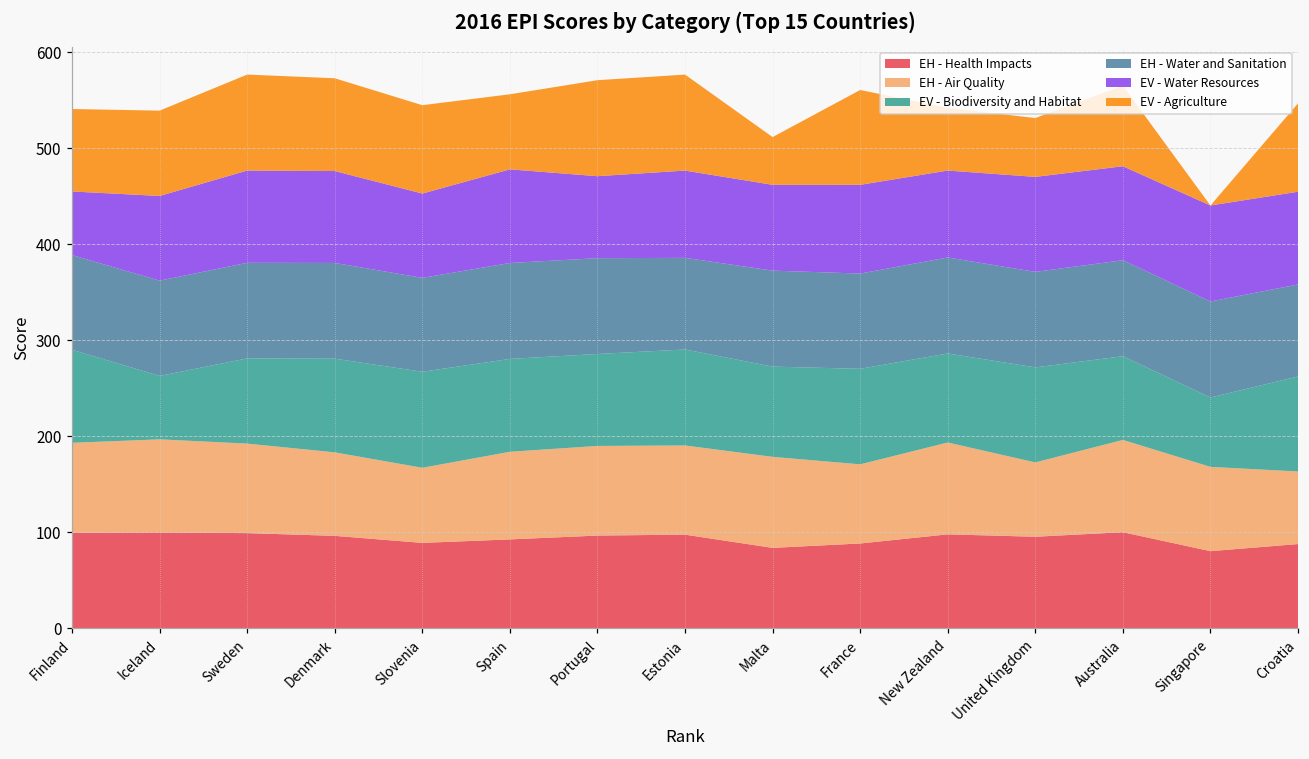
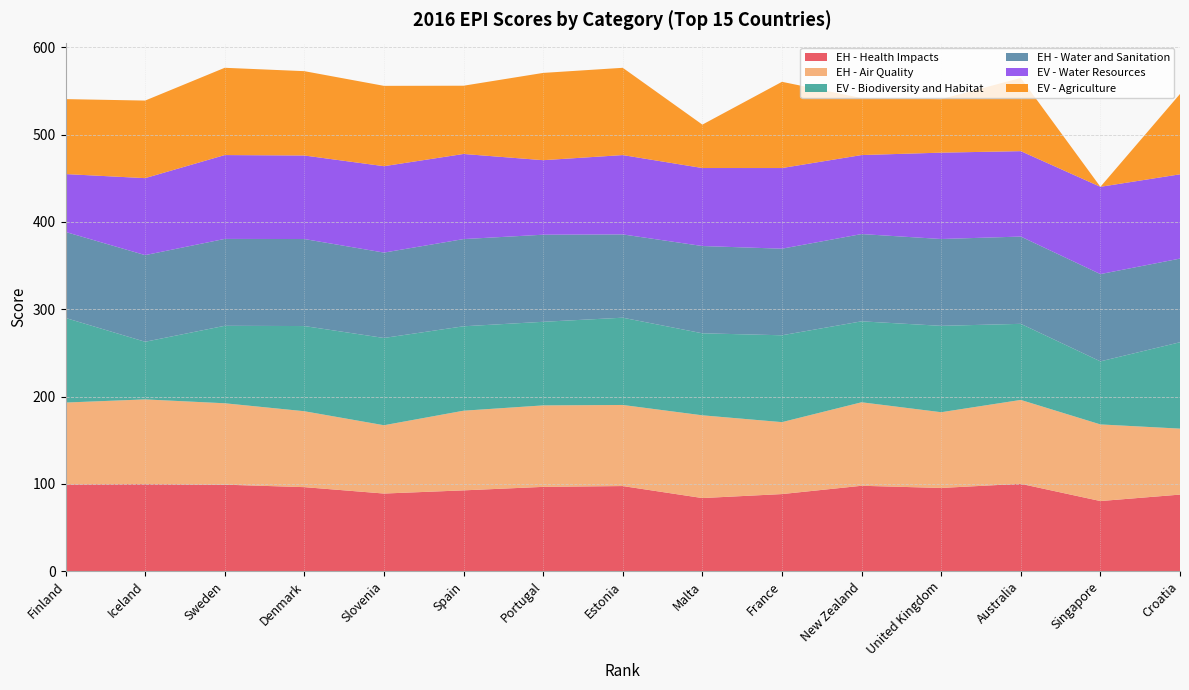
EV - Water Resources, Slovenia: 90 -> 100
EH - Air Quality, United Kingdom: 80 -> 90
